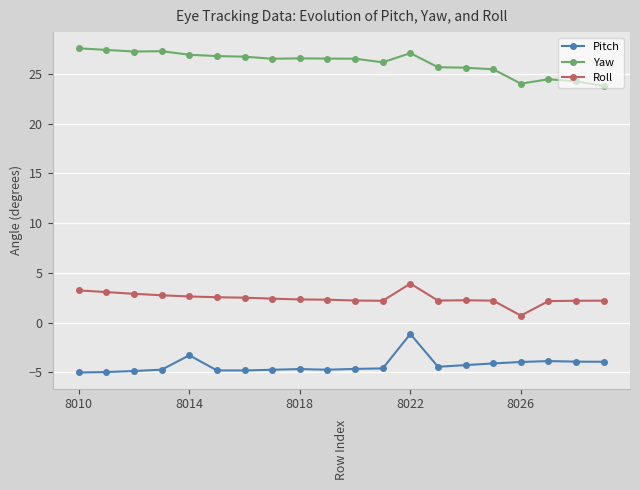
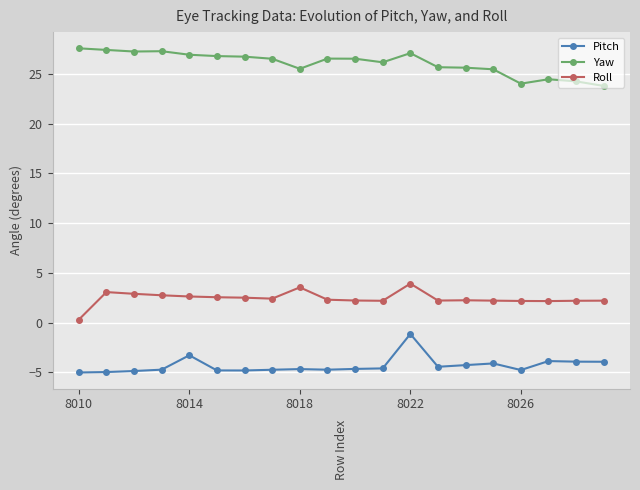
Roll, 8010: 3 -> 0
Yaw, 8018: 27 -> 25
Roll, 8018: 2 -> 4
Pitch, 8026: -4 -> -5
Roll, 8026: 1 -> 2
